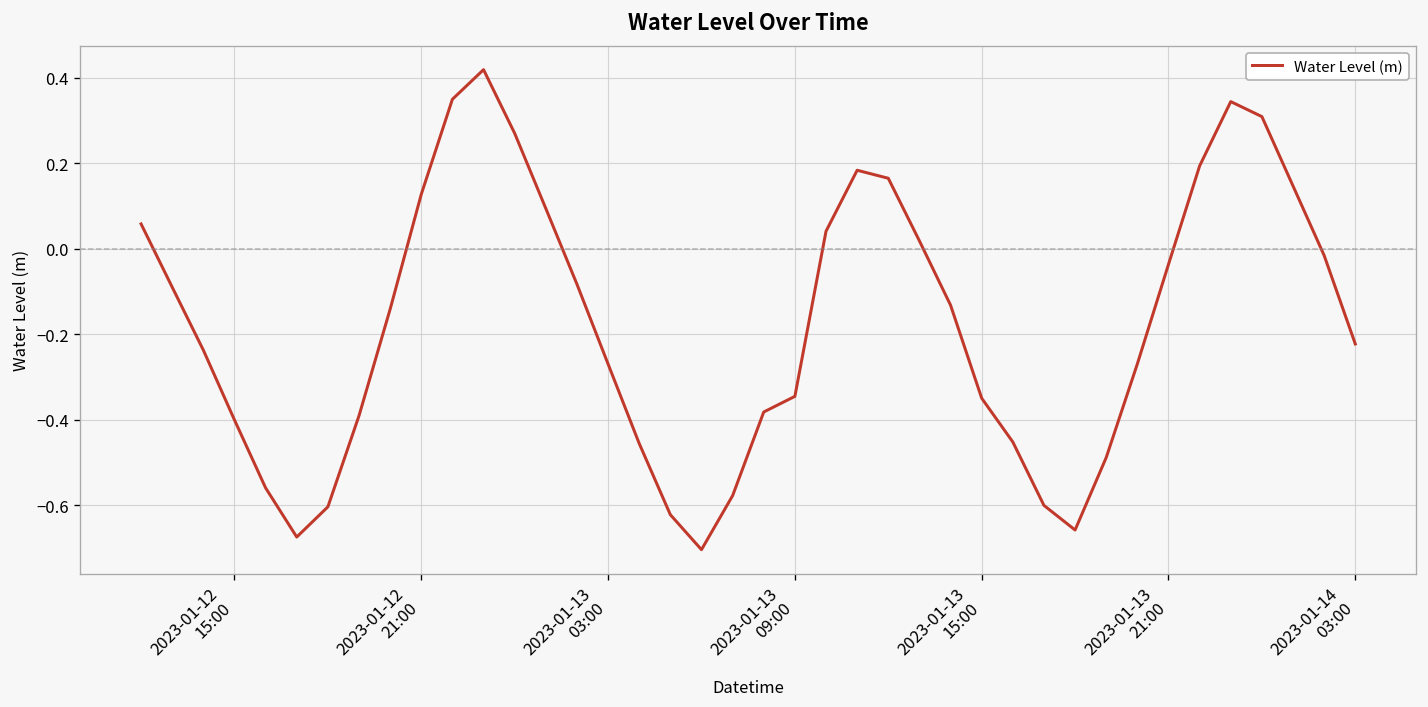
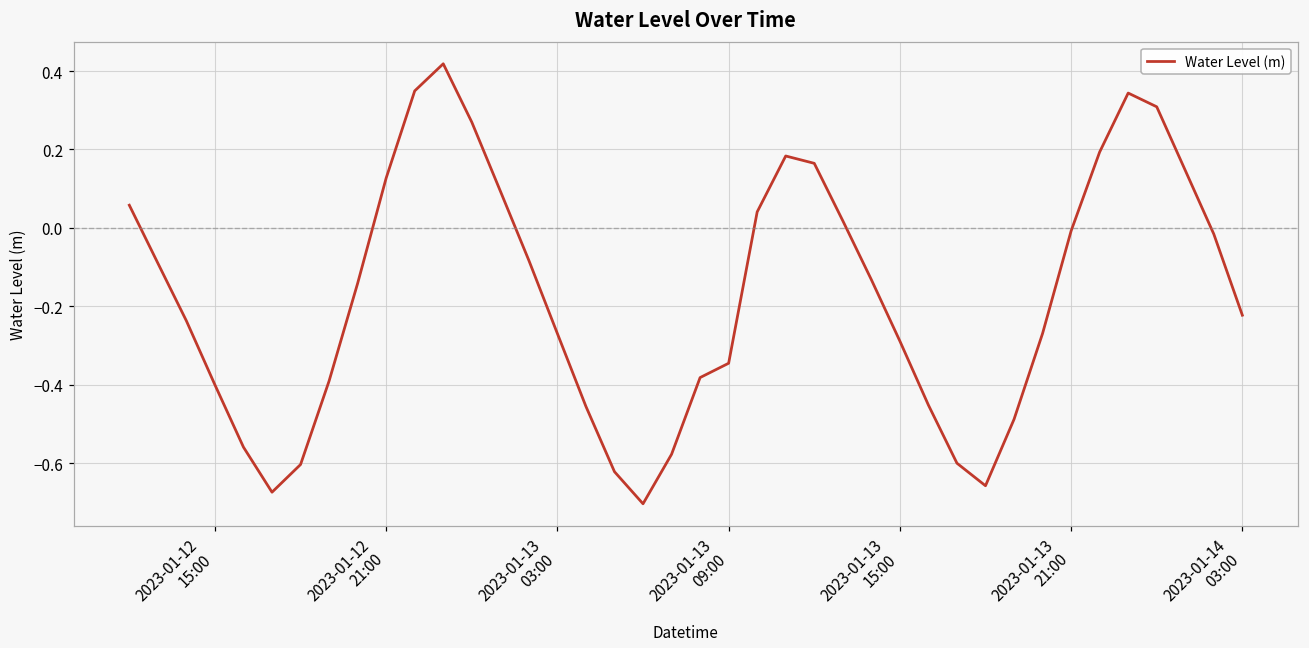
2023-01-13 15:00: -0.35 -> -0.29
2023-01-13 21:00: -0.04 -> -0.01
